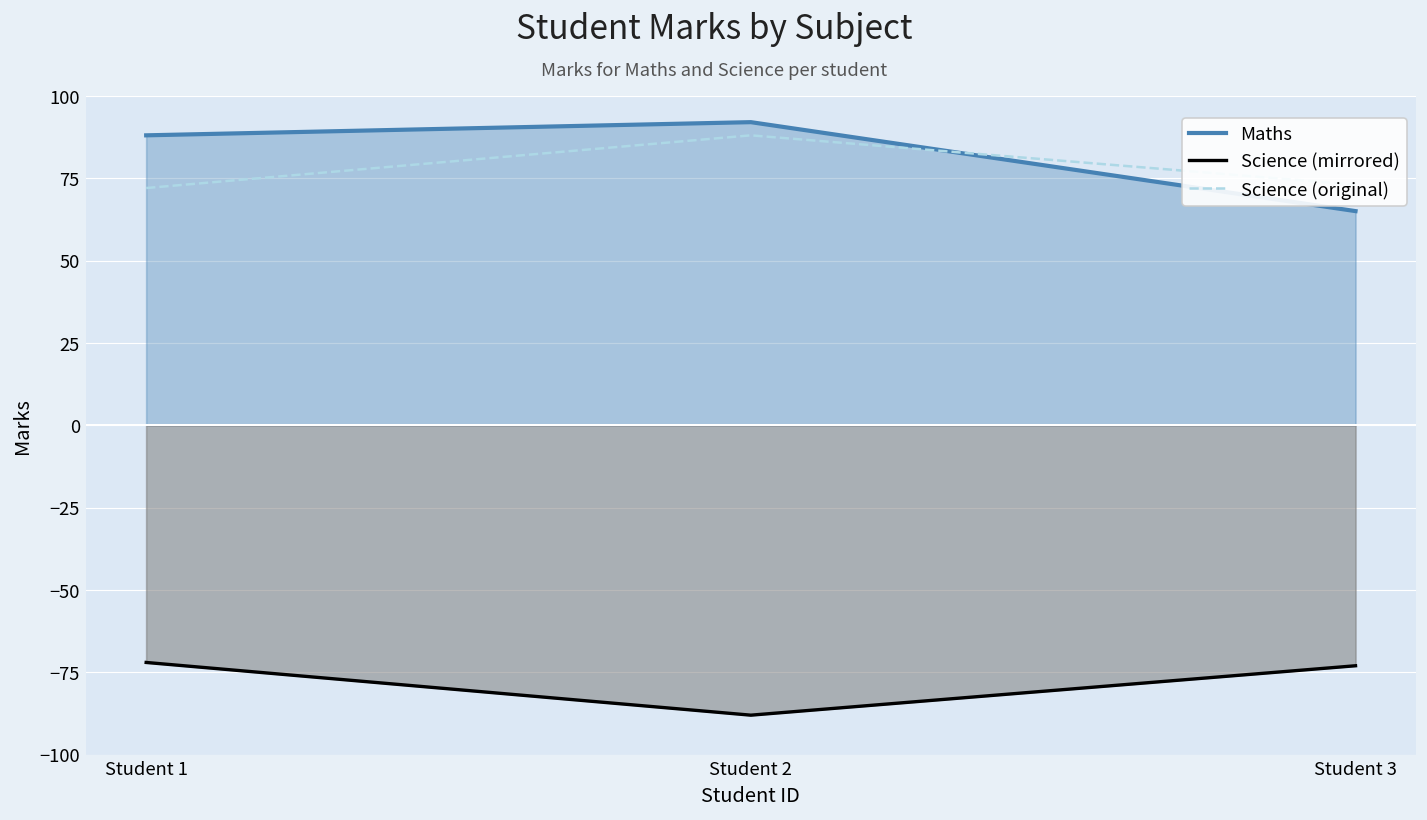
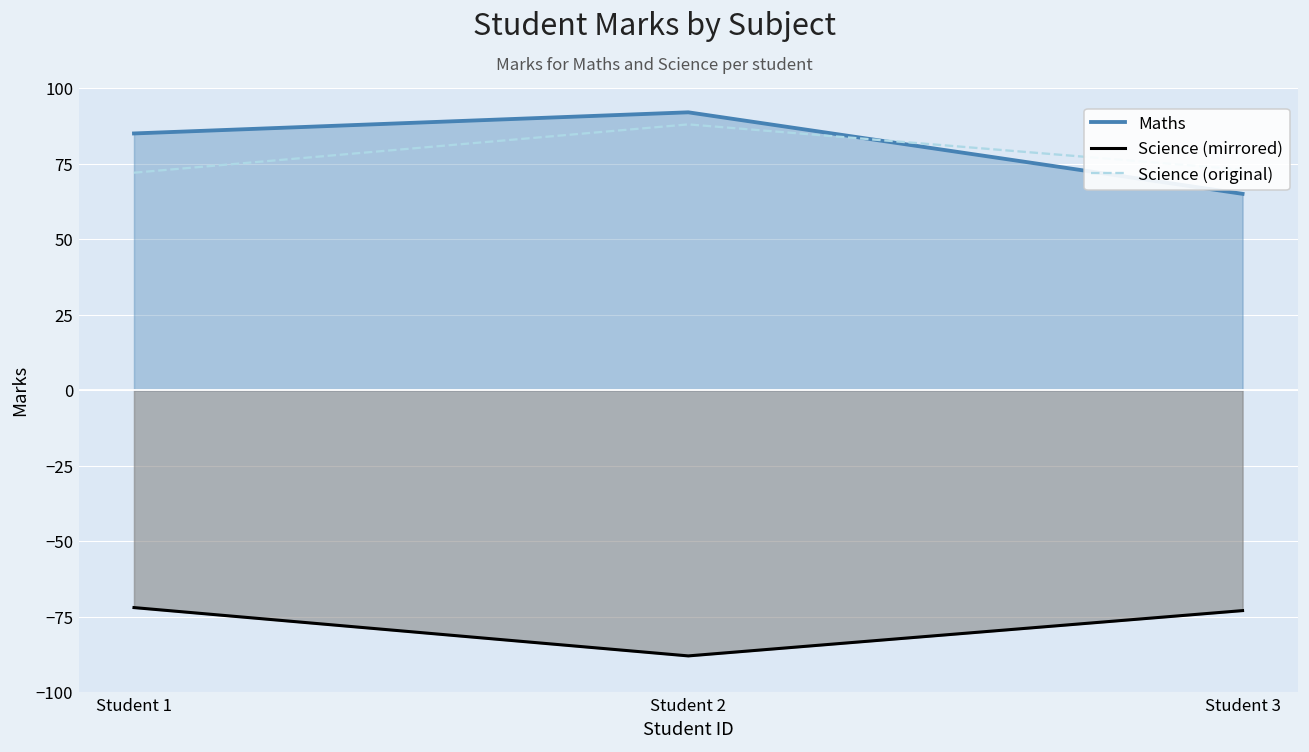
Maths, Student 1: 88 -> 85
